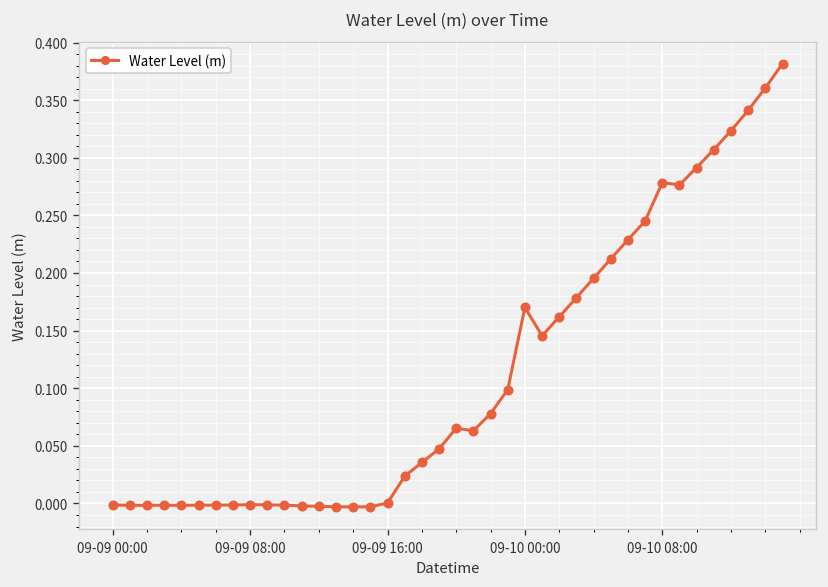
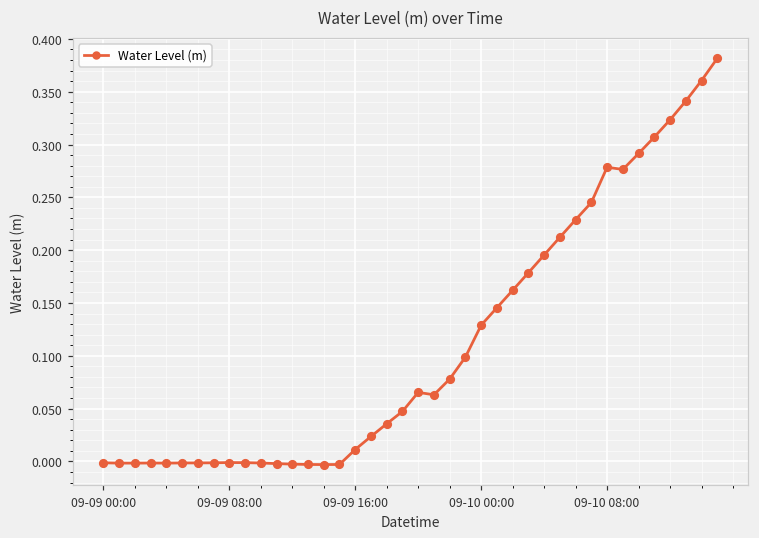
09-09 16:00: 0.00 -> 0.01
09-10 00:00: 0.17 -> 0.13
